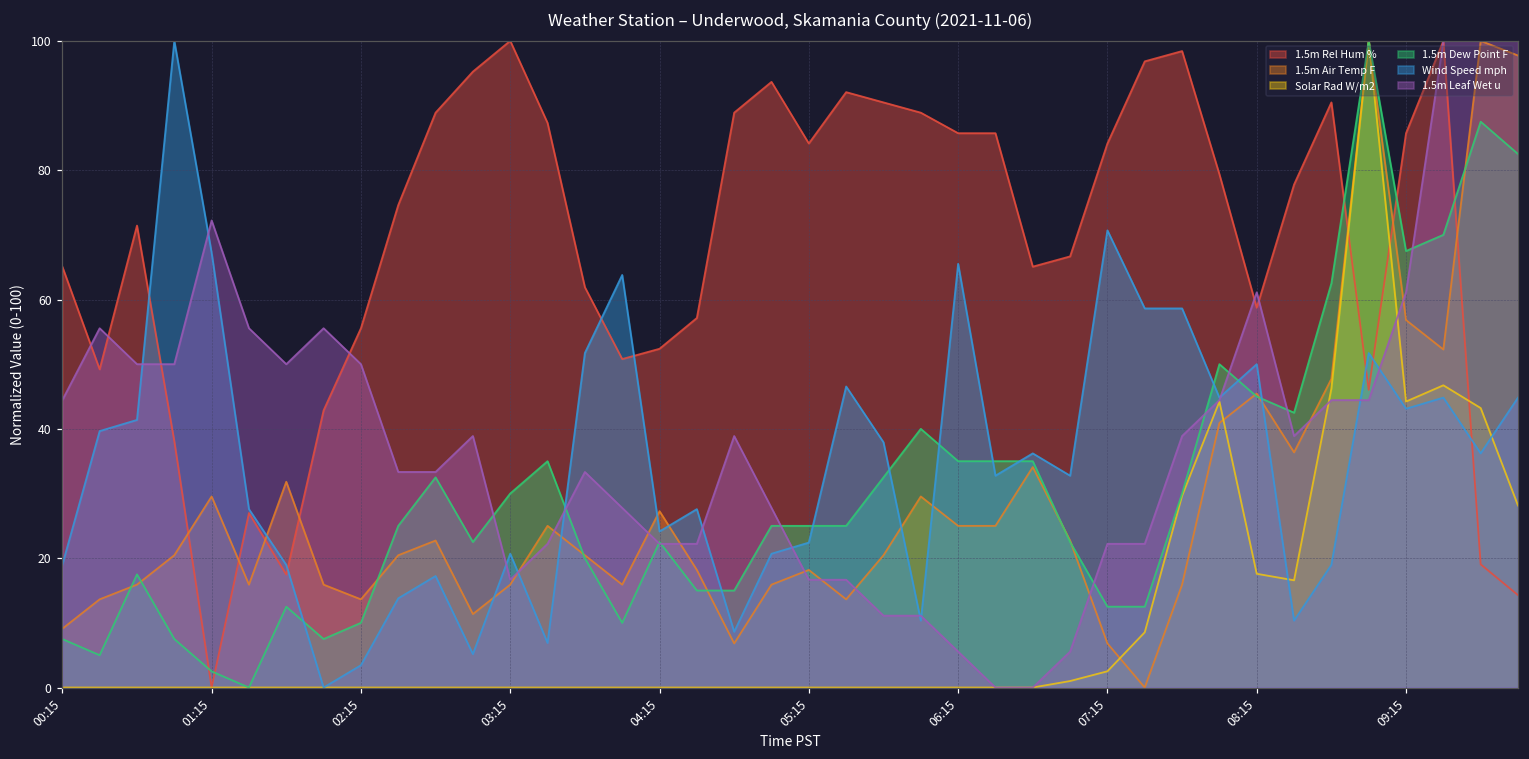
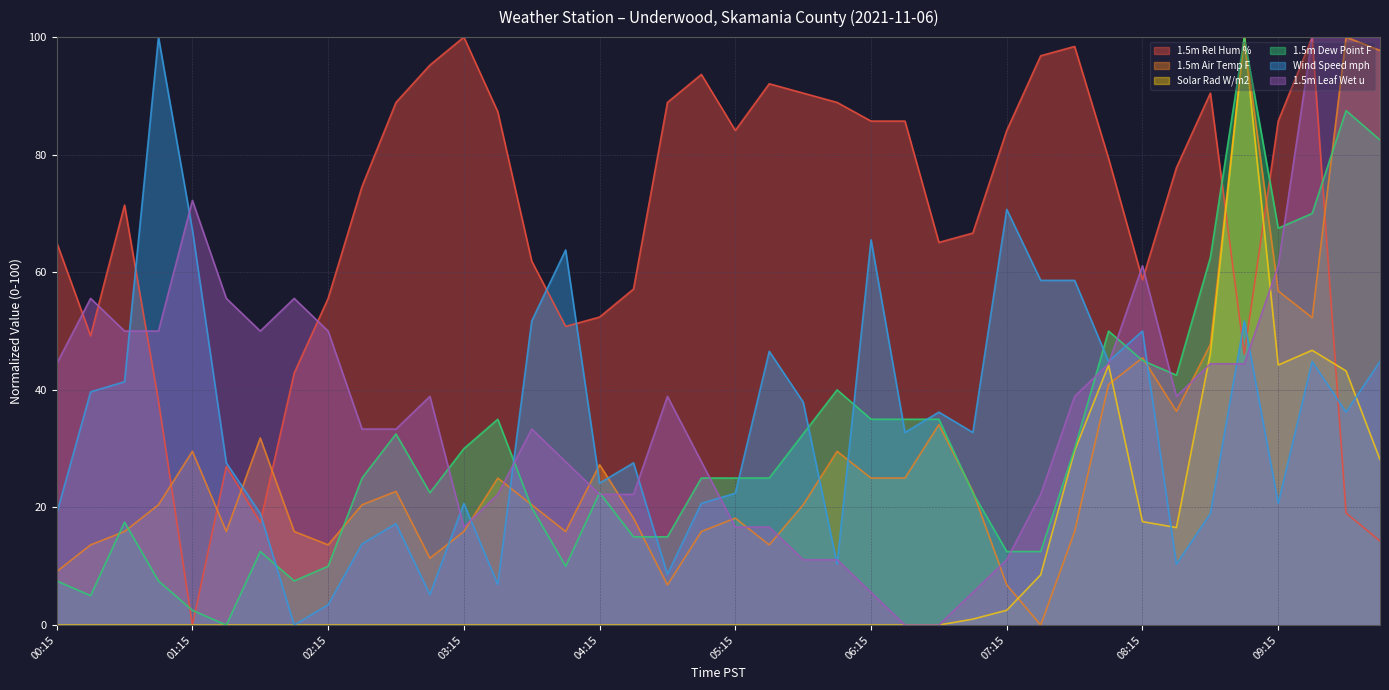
1.5m Leaf Wet u, 07:15: 22 -> 11
Wind Speed mph, 09:15: 43 -> 21
